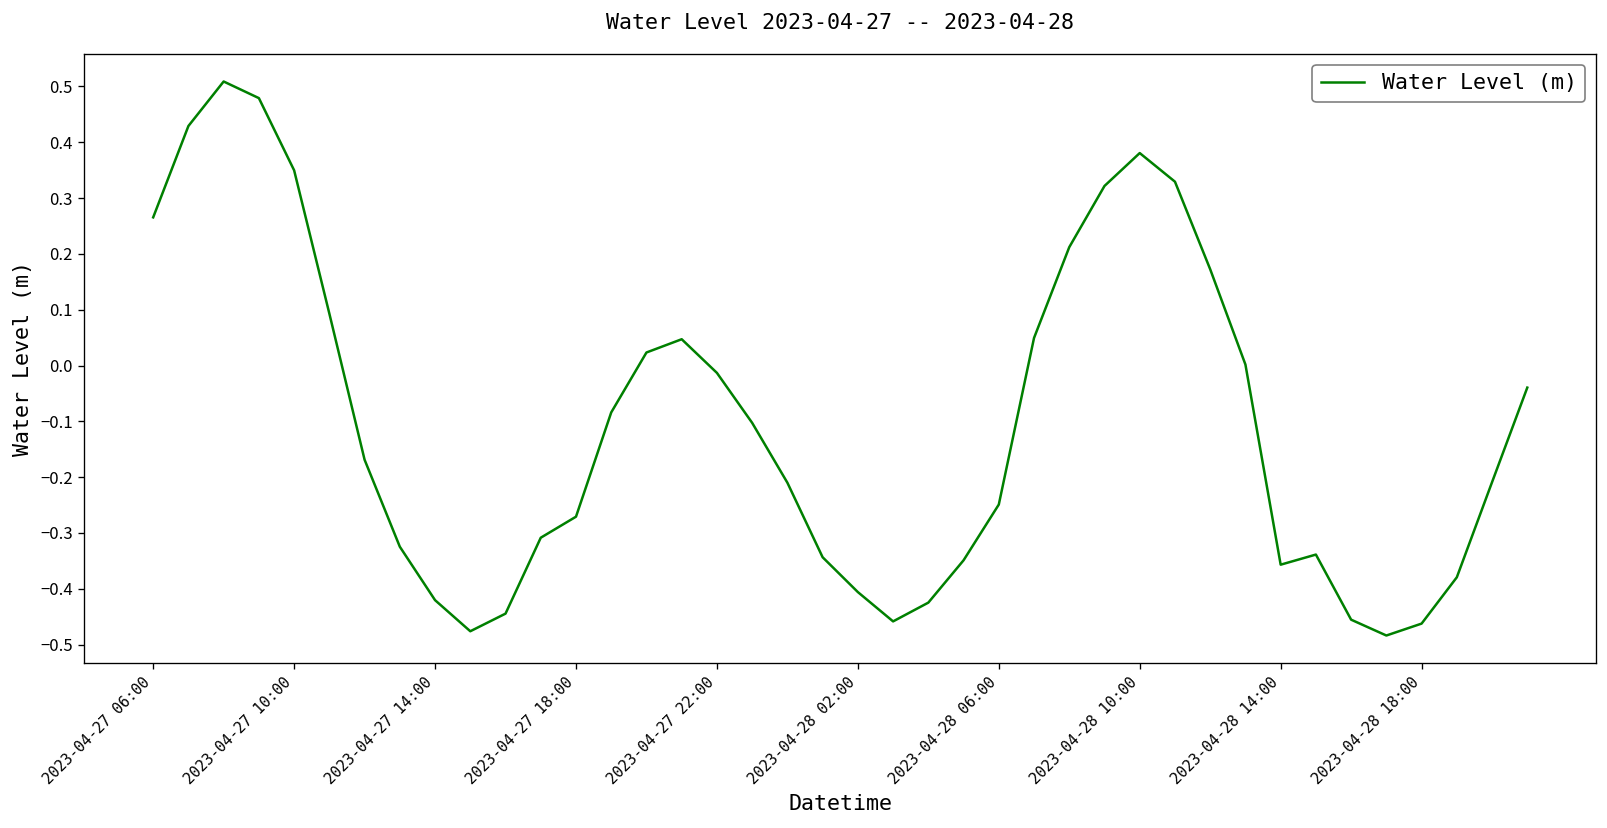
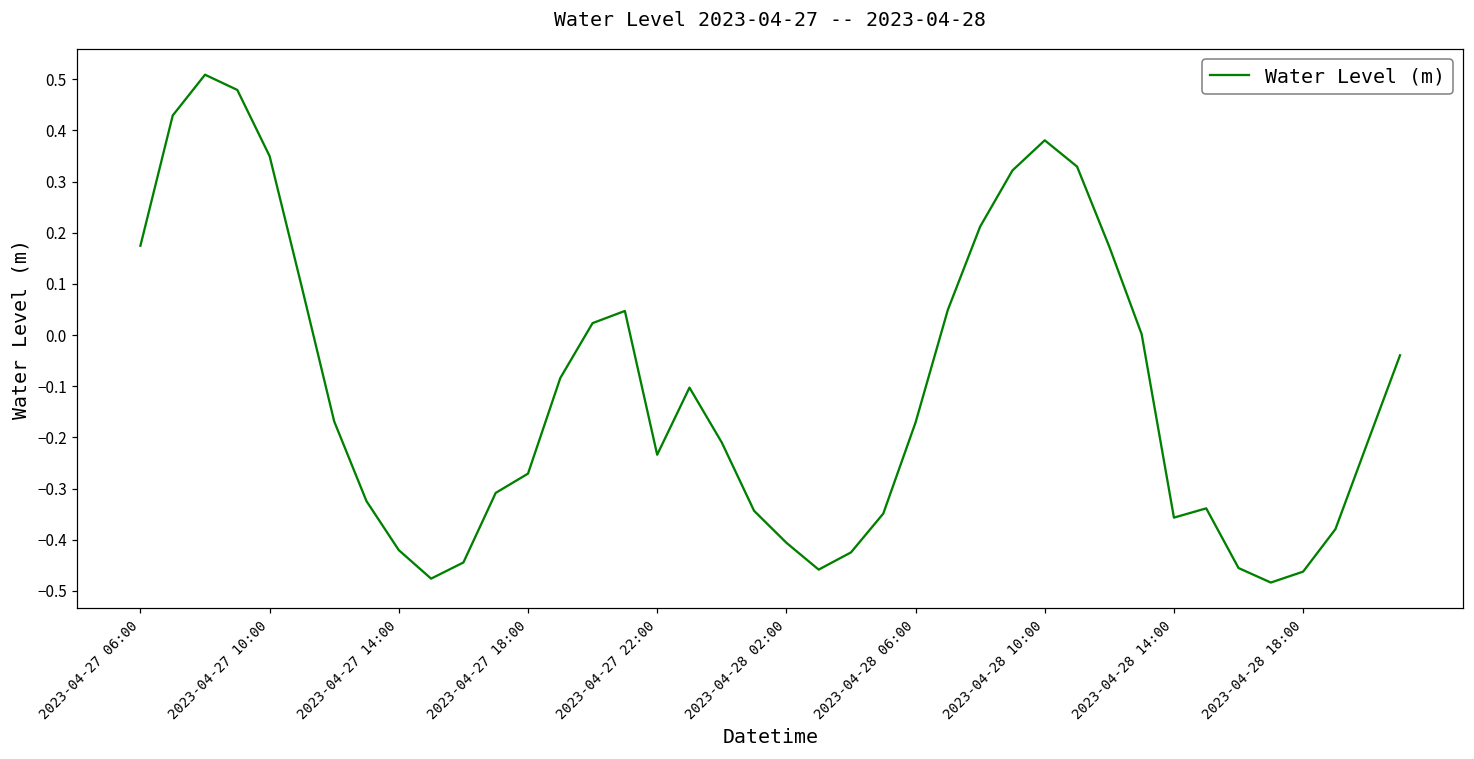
2023-04-27 06:00: 0.27 -> 0.17
2023-04-27 22:00: -0.01 -> -0.23
2023-04-28 06:00: -0.25 -> -0.17
